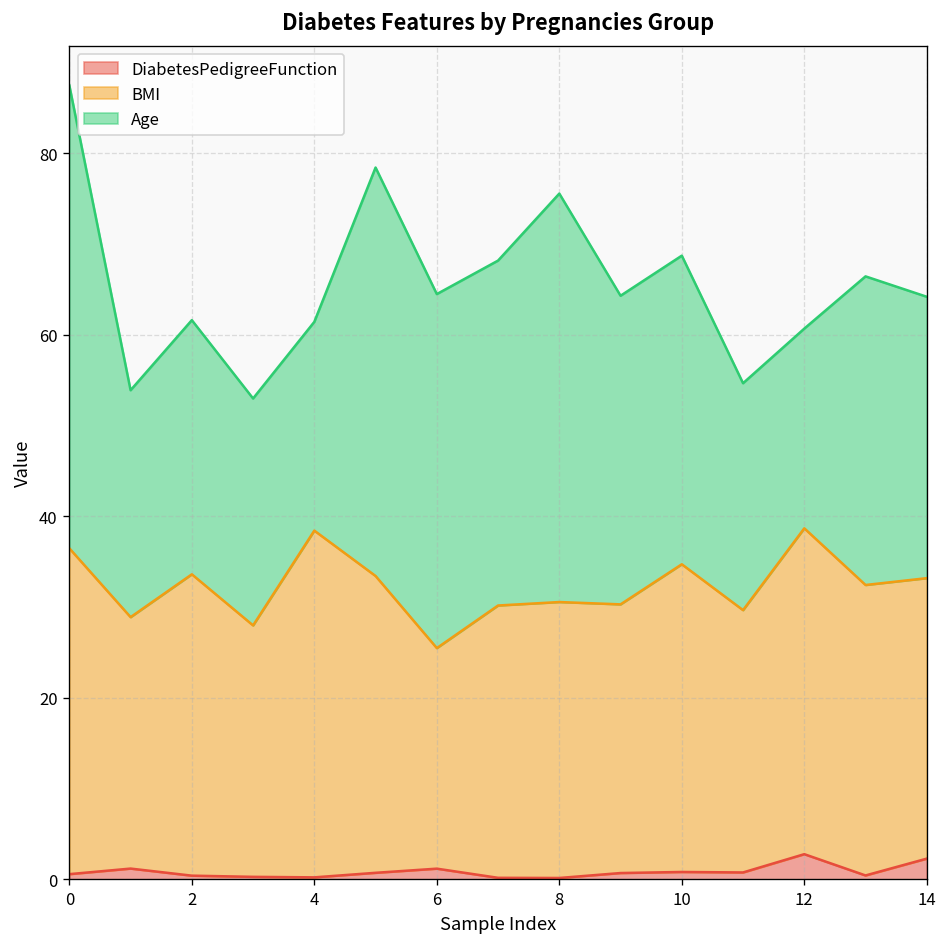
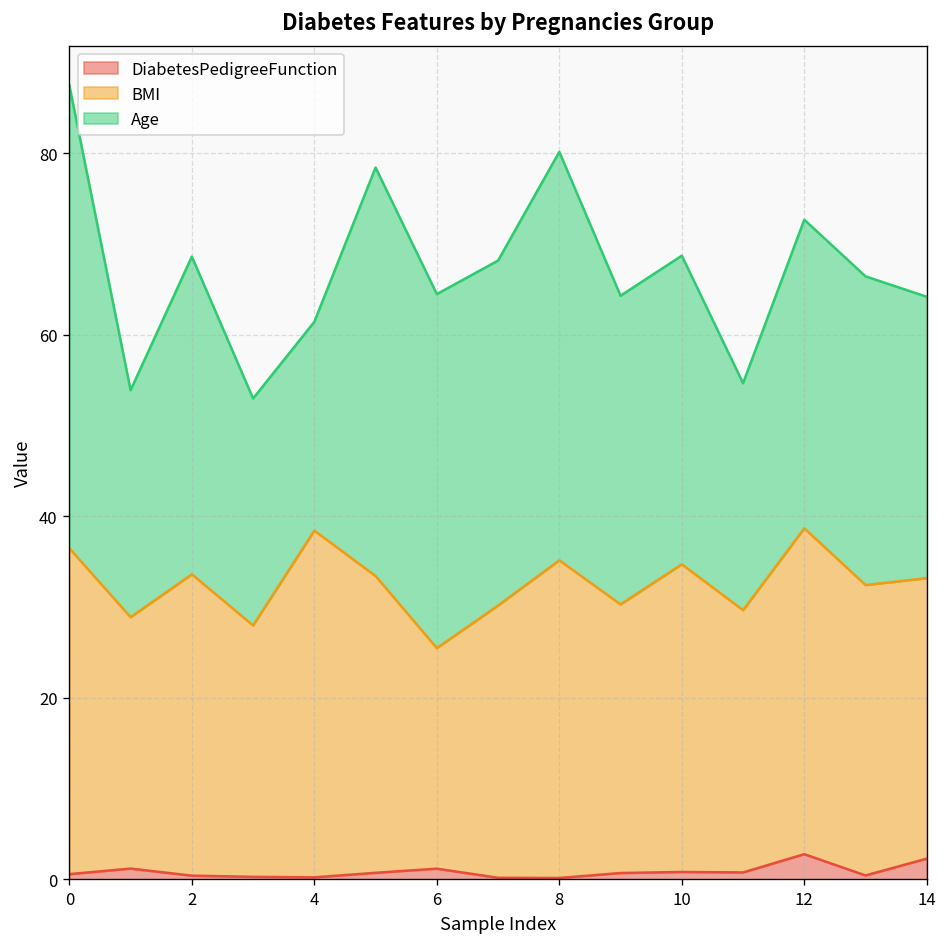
Age, 2: 28 -> 35
BMI, 8: 30 -> 35
Age, 12: 22 -> 34
